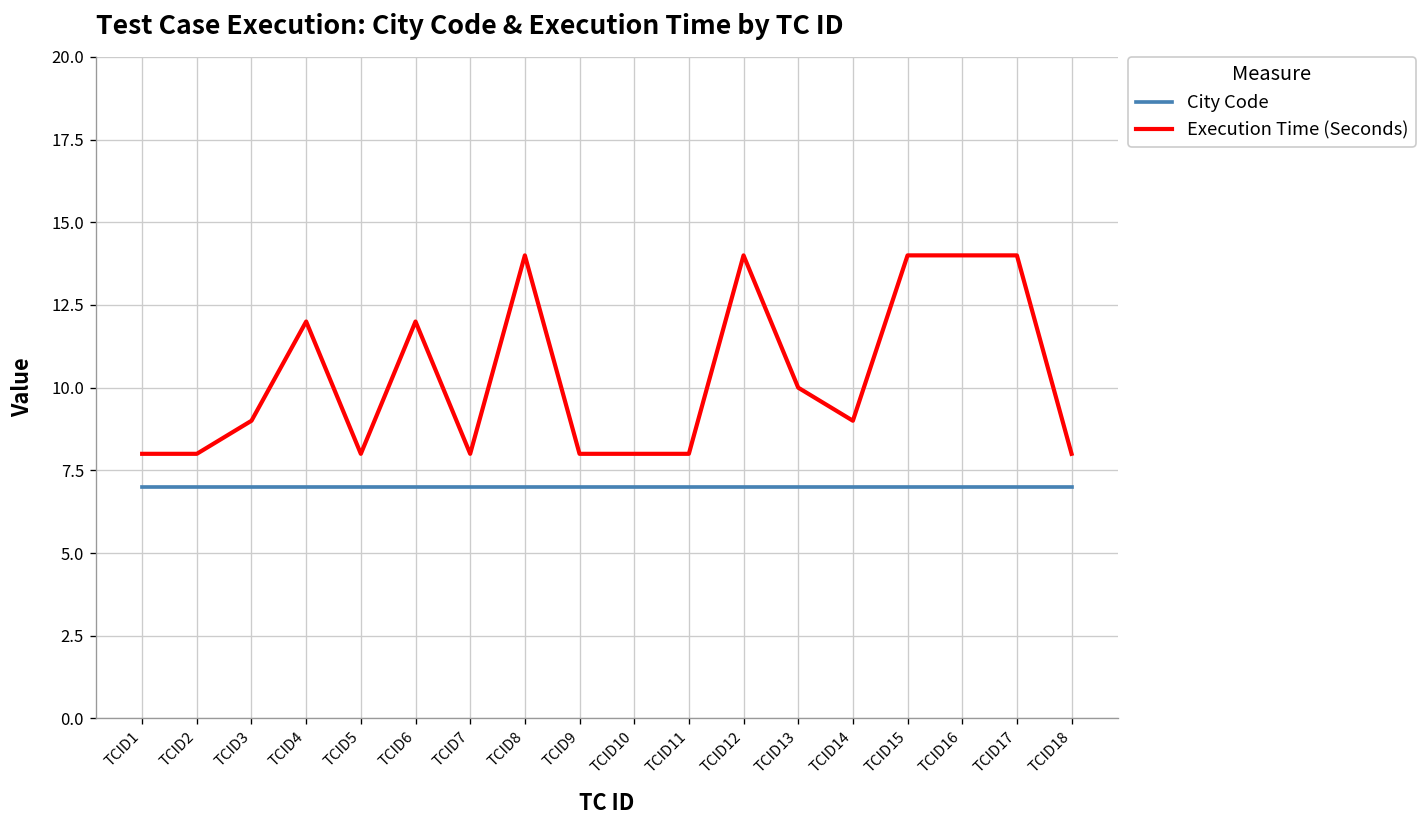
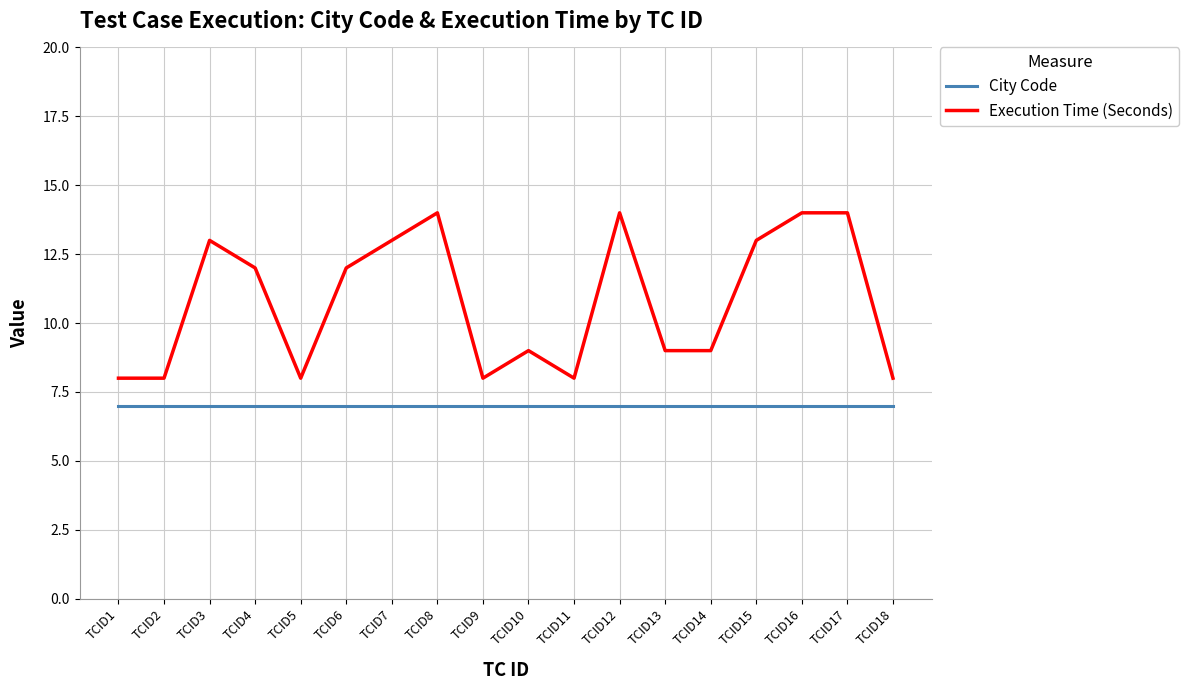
Execution Time (Seconds), TCID3: 9 -> 13
Execution Time (Seconds), TCID7: 8 -> 13
Execution Time (Seconds), TCID10: 8 -> 9
Execution Time (Seconds), TCID13: 10 -> 9
Execution Time (Seconds), TCID15: 14 -> 13
